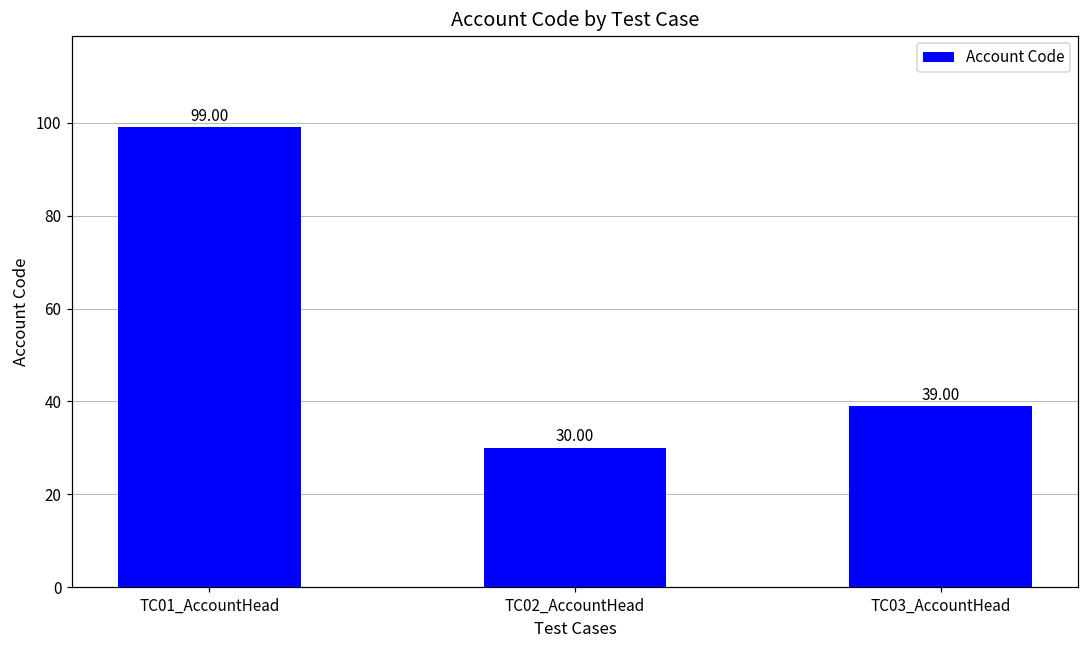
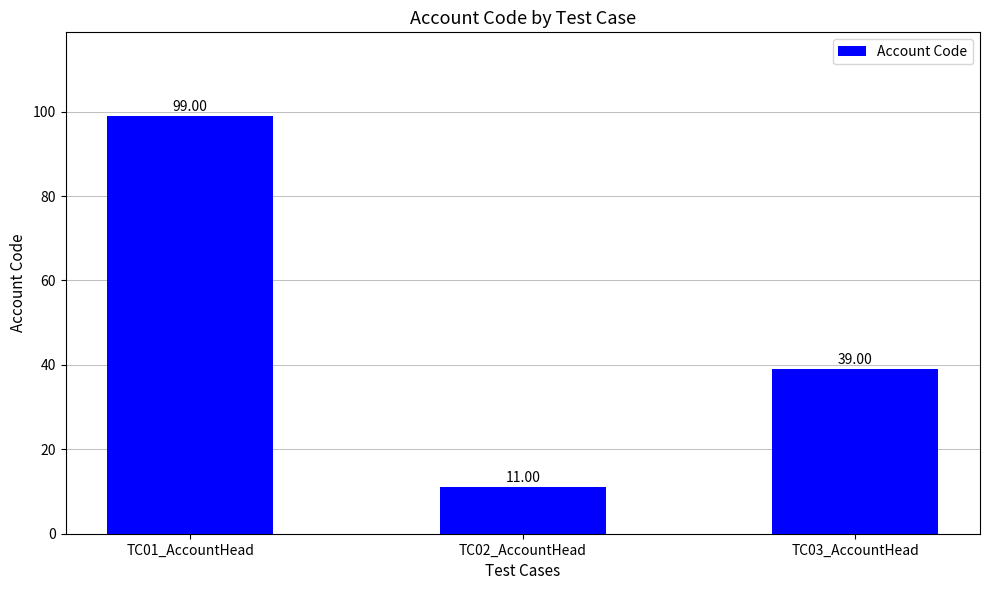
TC02_AccountHead: 30.00 -> 11.00
